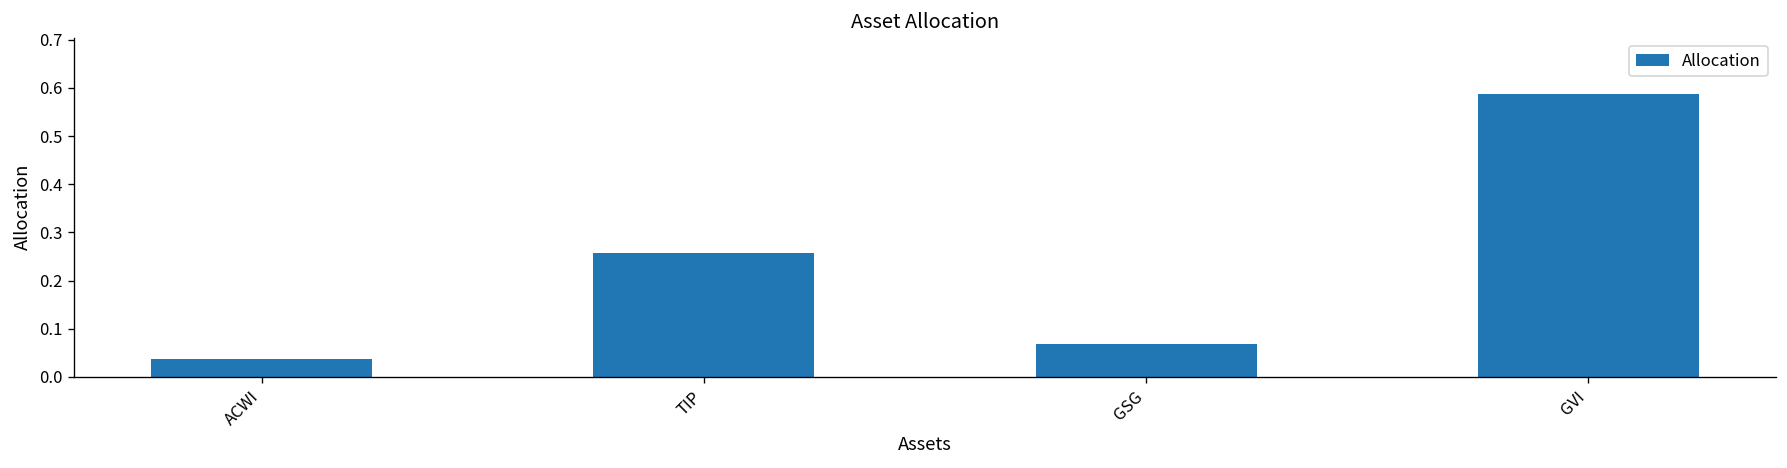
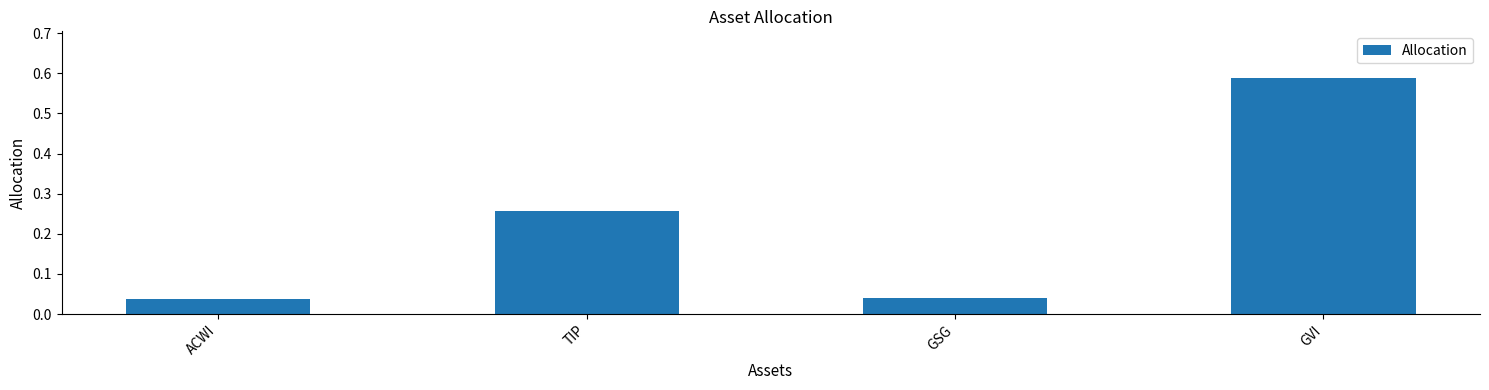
GSG: 0.07 -> 0.04
